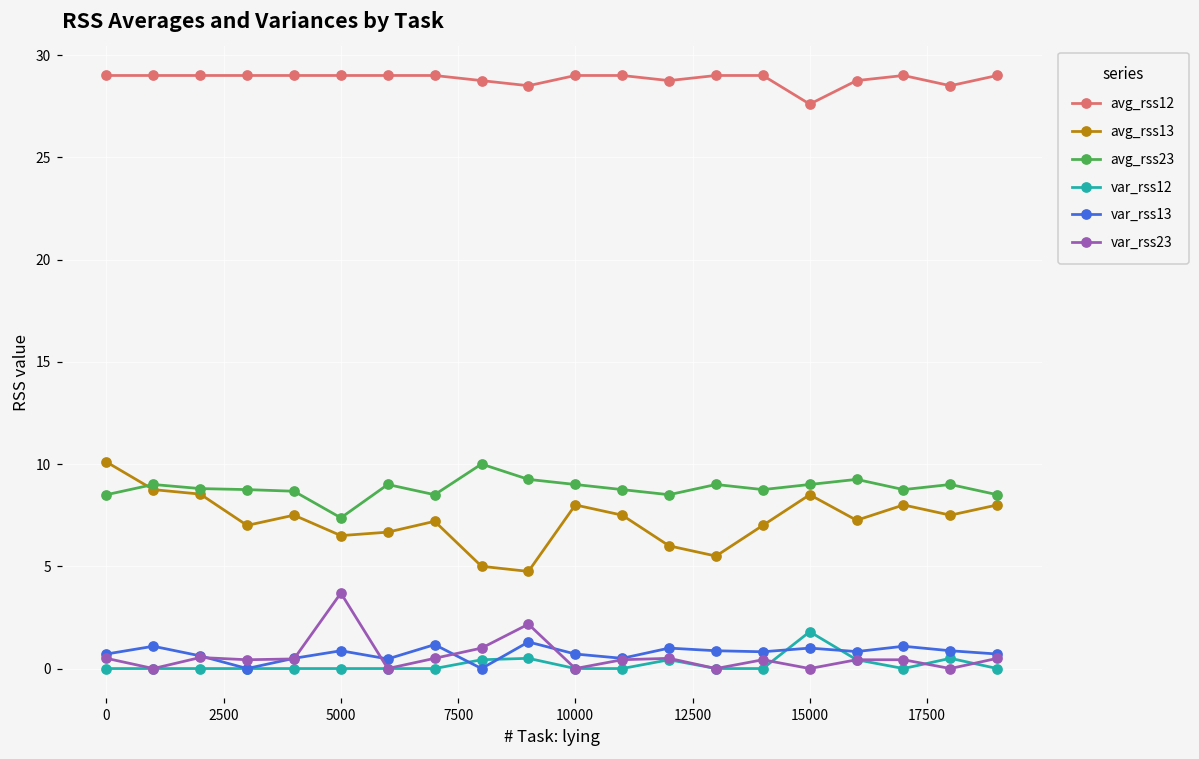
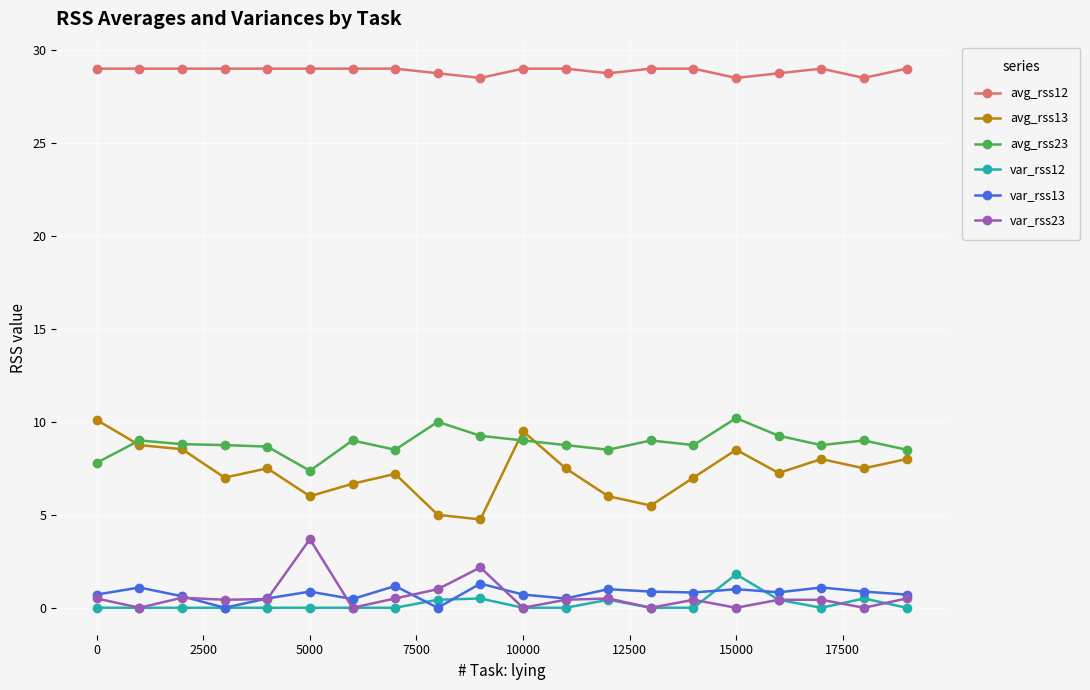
avg_rss23, 0: 8.5 -> 7.8
avg_rss13, 5000: 6.5 -> 6.0
avg_rss13, 10000: 8.0 -> 9.5
avg_rss12, 15000: 27.6 -> 28.5
avg_rss23, 15000: 9.0 -> 10.2
